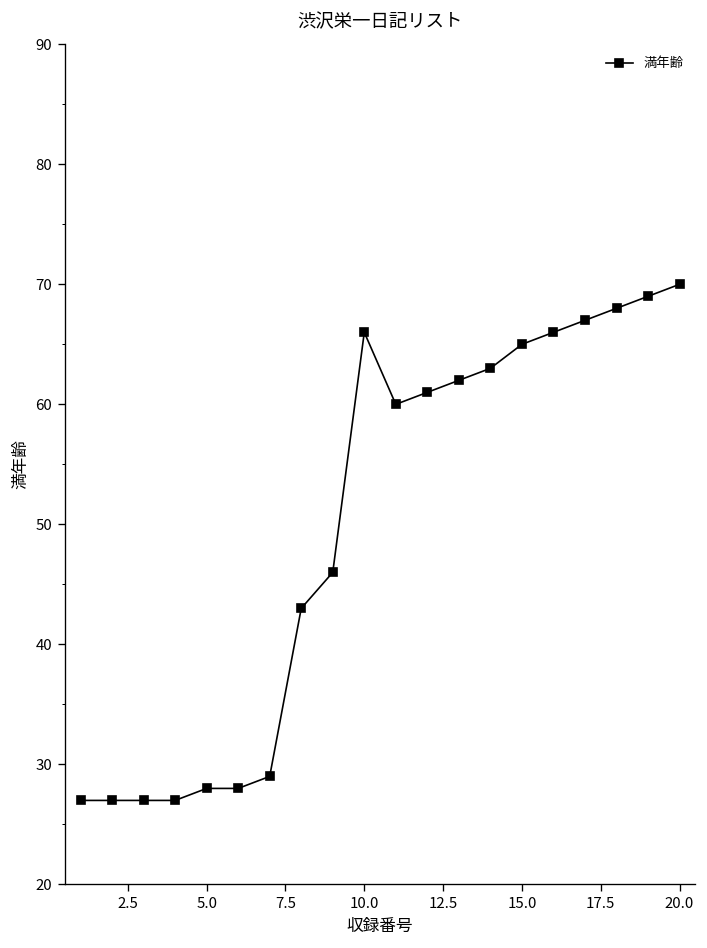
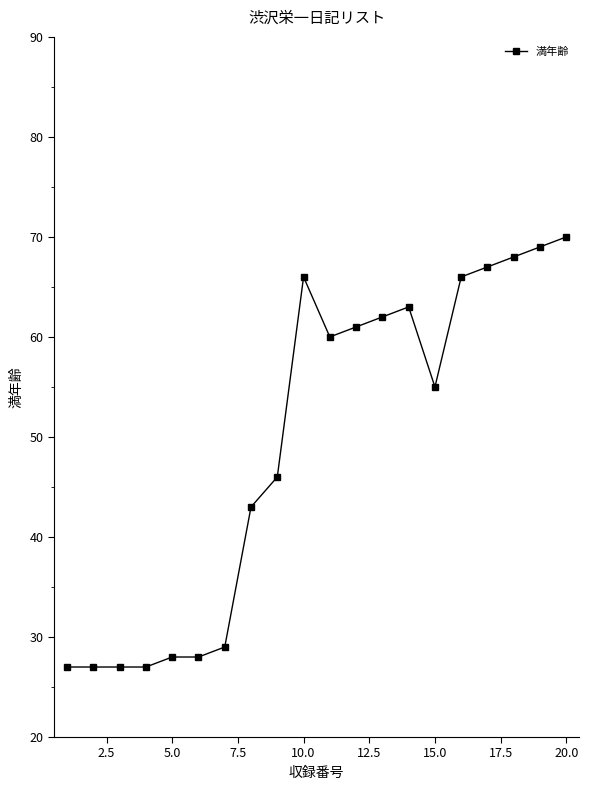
15.0: 65 -> 55
